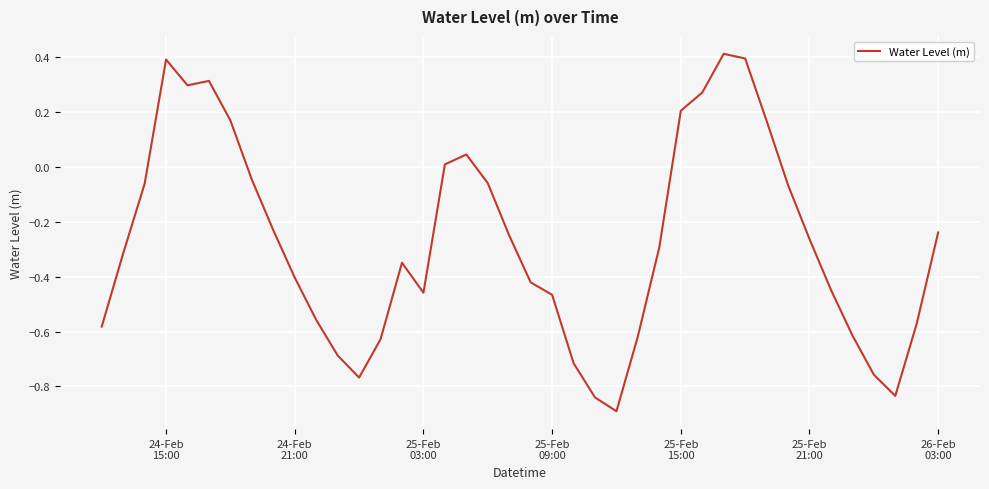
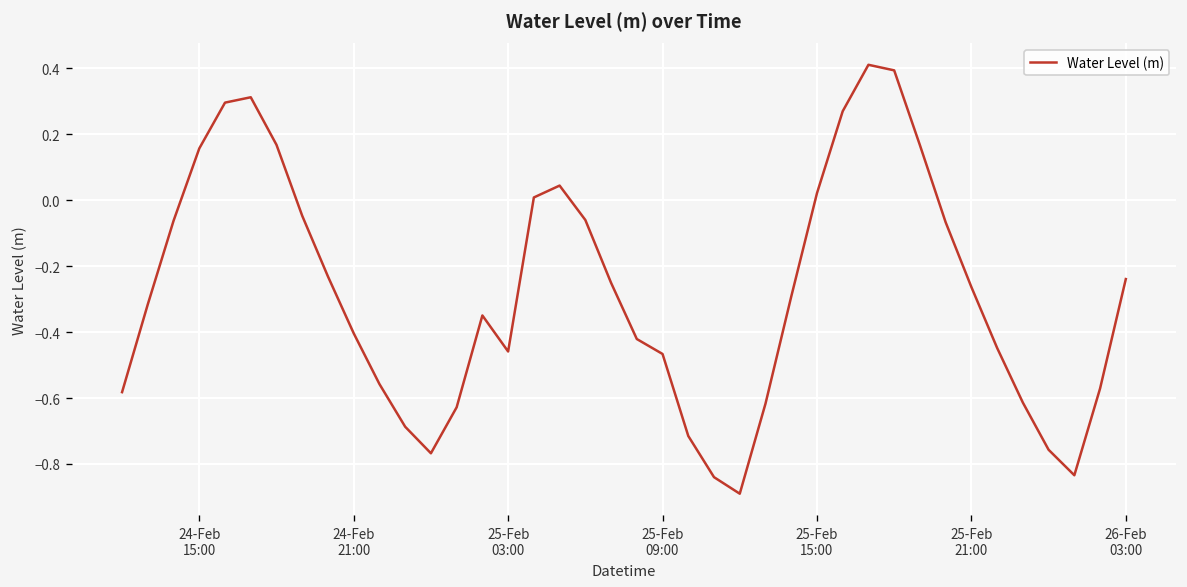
24-Feb 15:00: 0.39 -> 0.16
25-Feb 15:00: 0.20 -> 0.02
